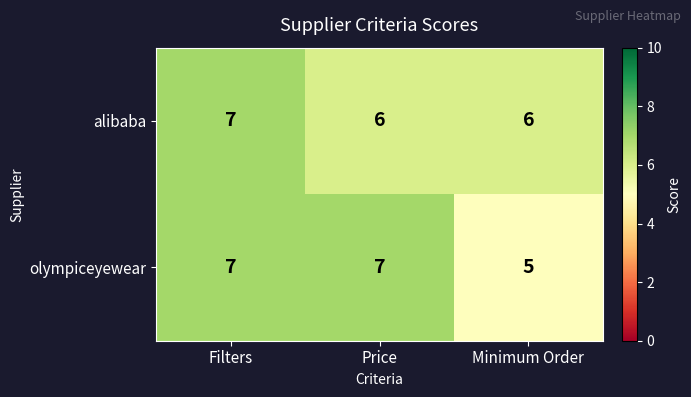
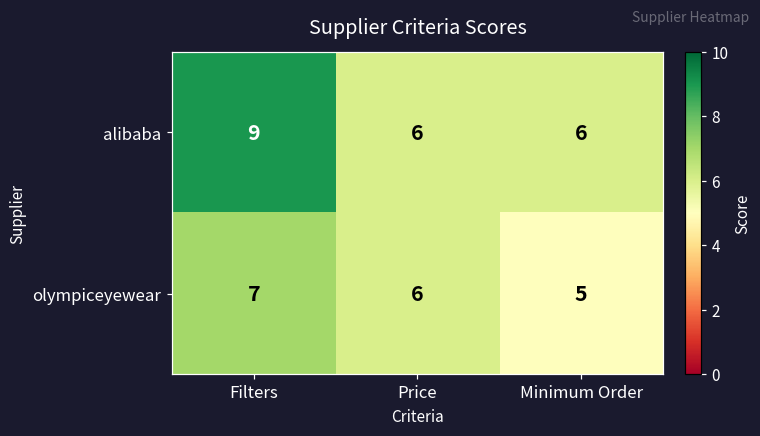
alibaba, Filters: 7 -> 9
olympiceyewear, Price: 7 -> 6
